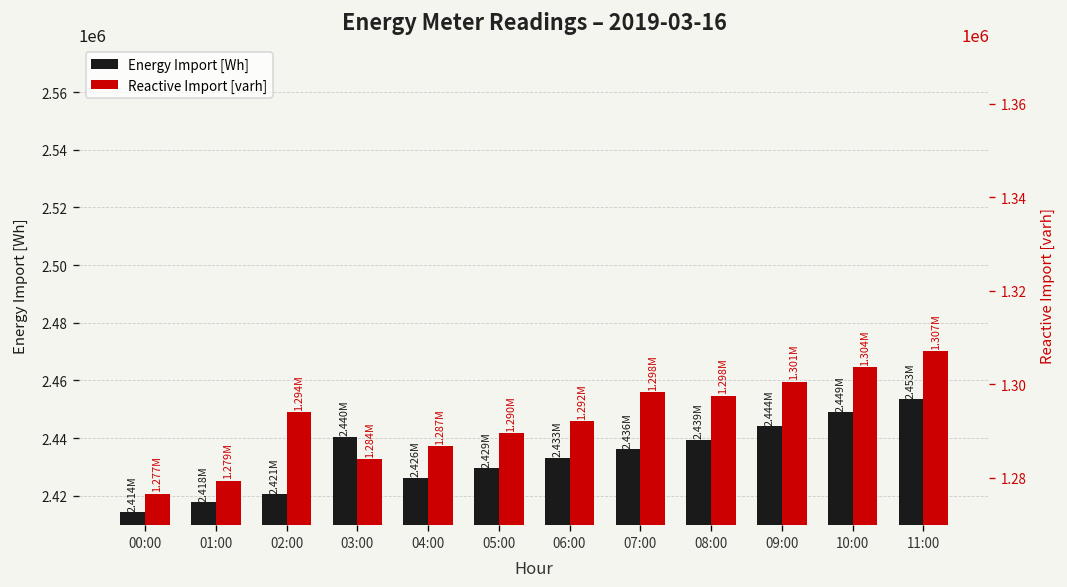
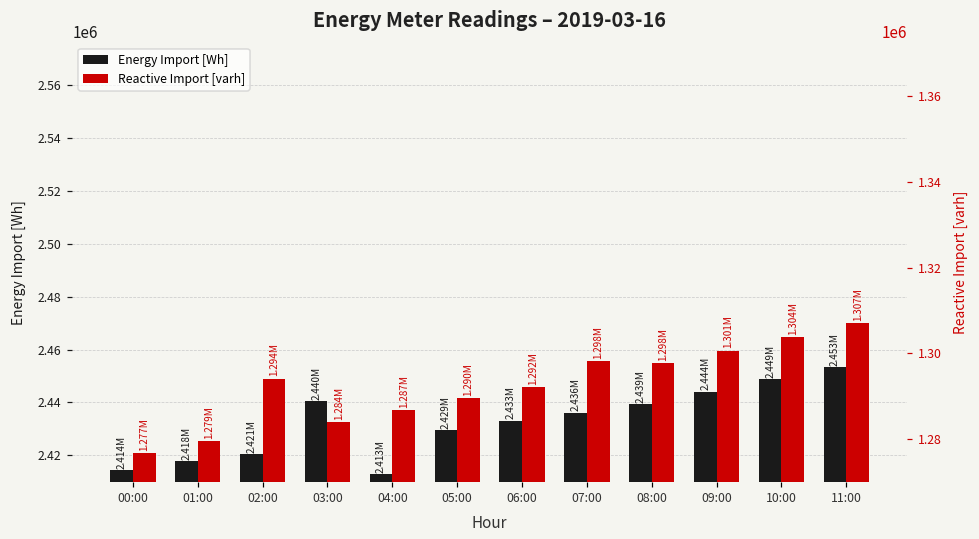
Energy Import [Wh], 04:00: 2.426M -> 2.413M
